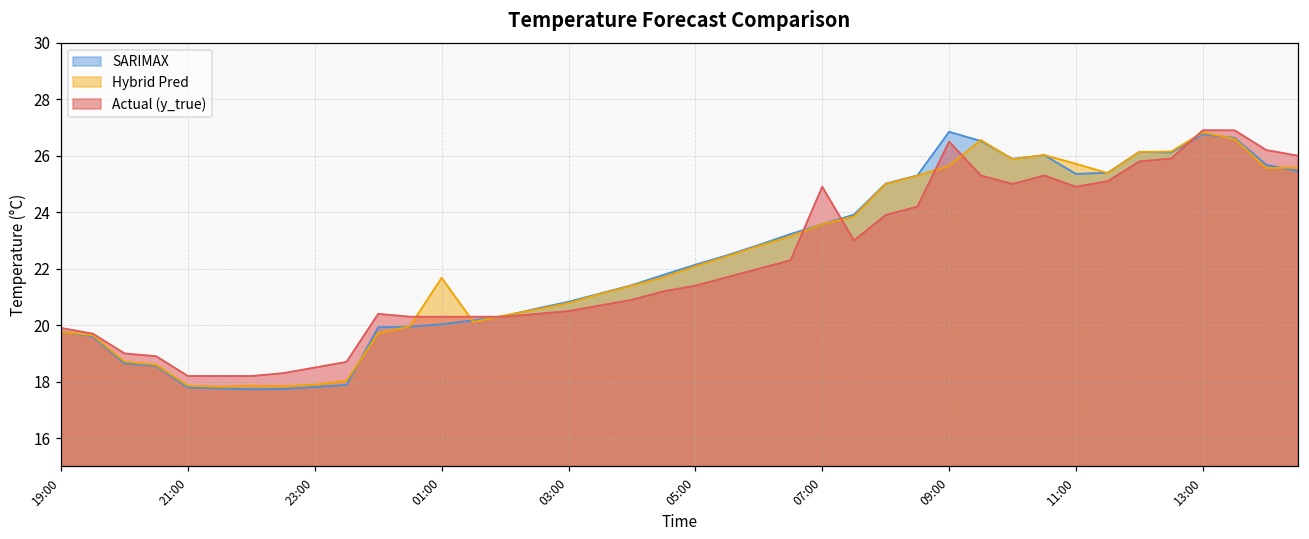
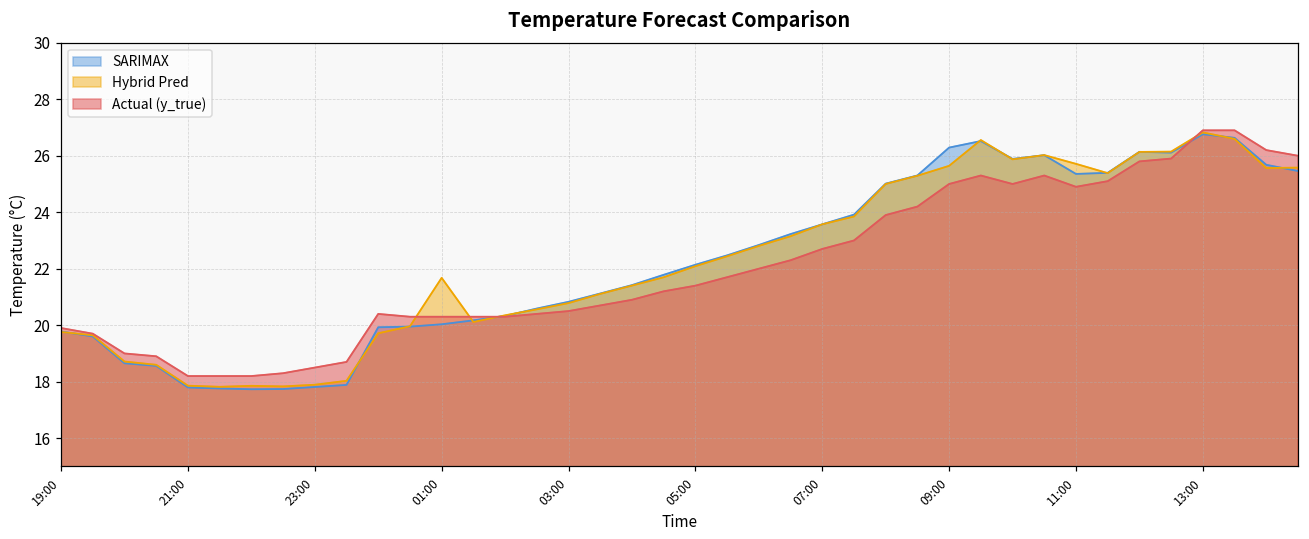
Actual (y_true), 07:00: 24.9 -> 22.7
SARIMAX, 09:00: 26.8 -> 26.3
Actual (y_true), 09:00: 26.5 -> 25.0
